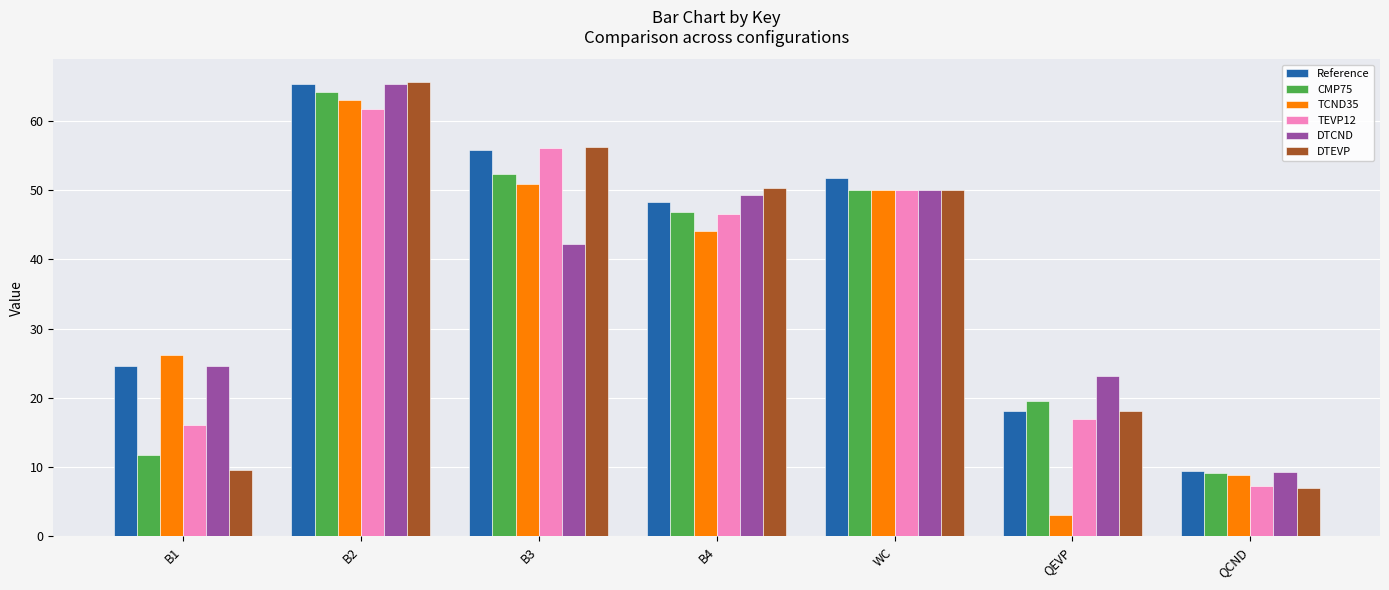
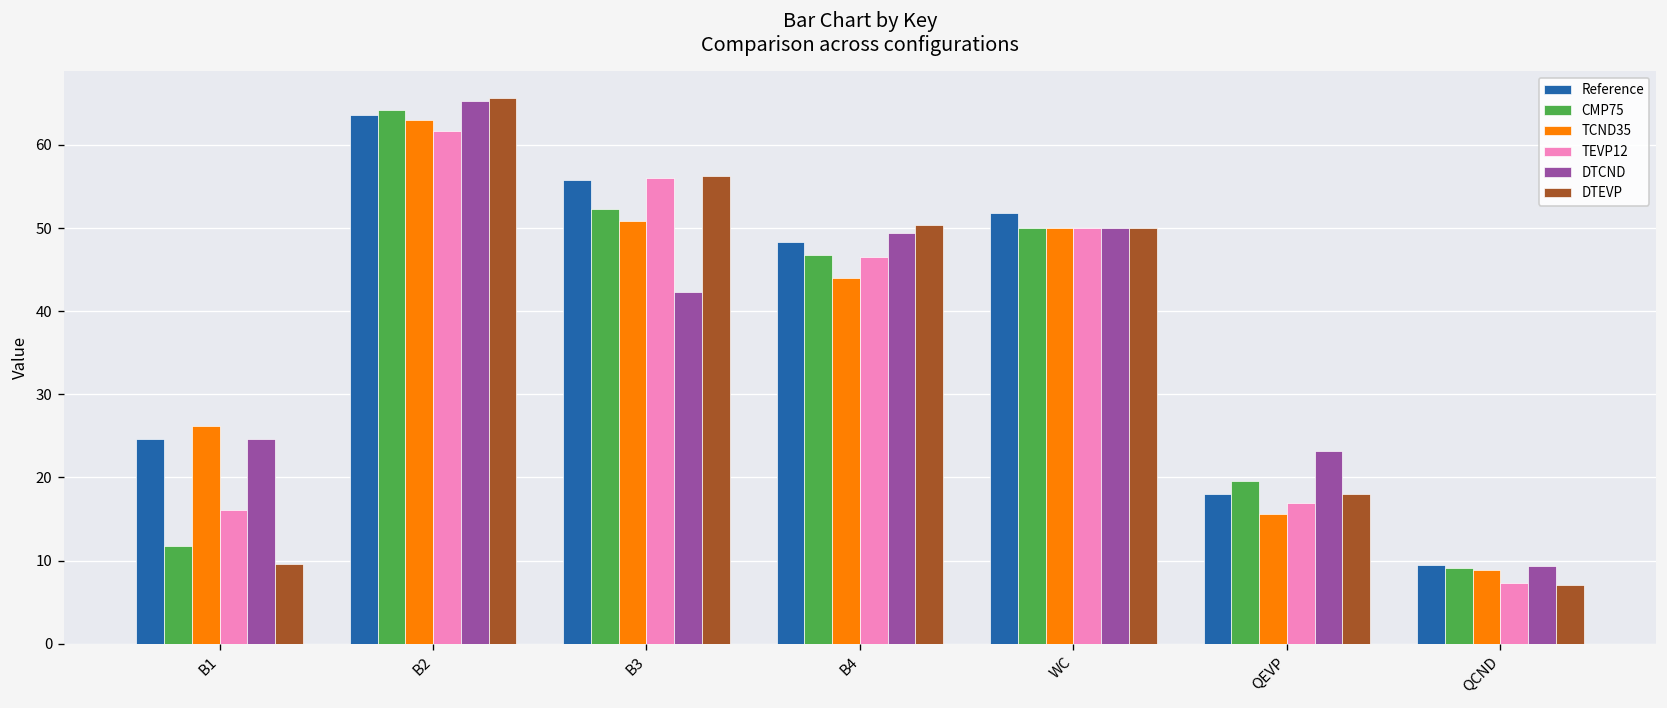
Reference, B2: 65 -> 64
TCND35, QEVP: 3 -> 16
